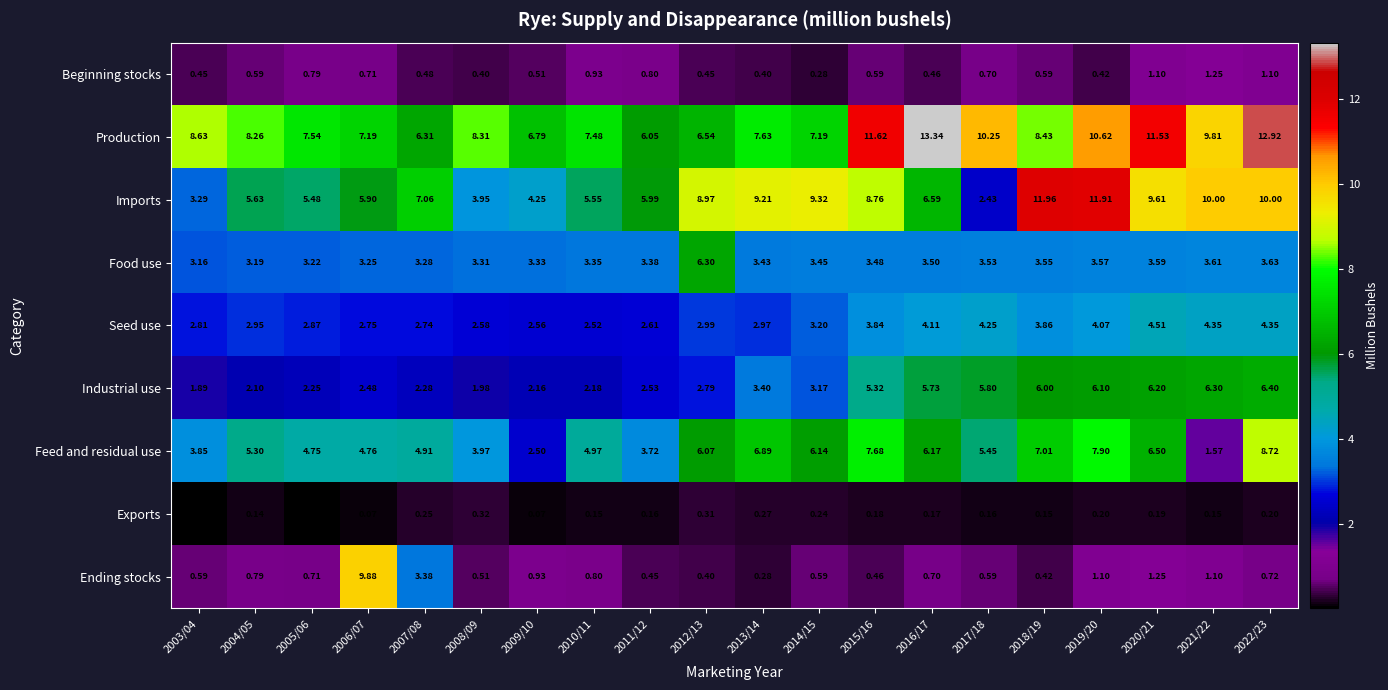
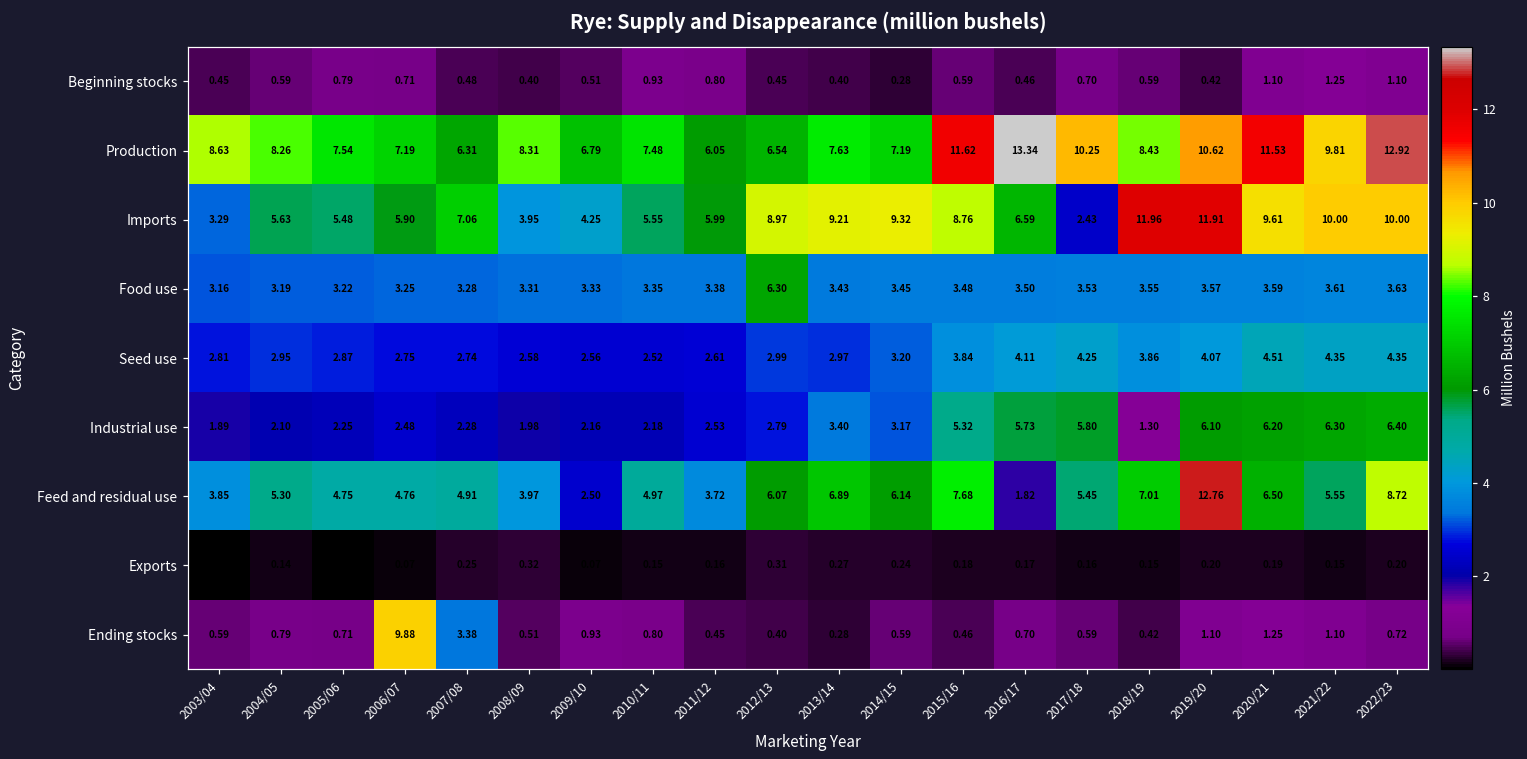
Industrial use, 2018/19: 6.00 -> 1.30
Feed and residual use, 2016/17: 6.17 -> 1.82
Feed and residual use, 2019/20: 7.90 -> 12.76
Feed and residual use, 2021/22: 1.57 -> 5.55
